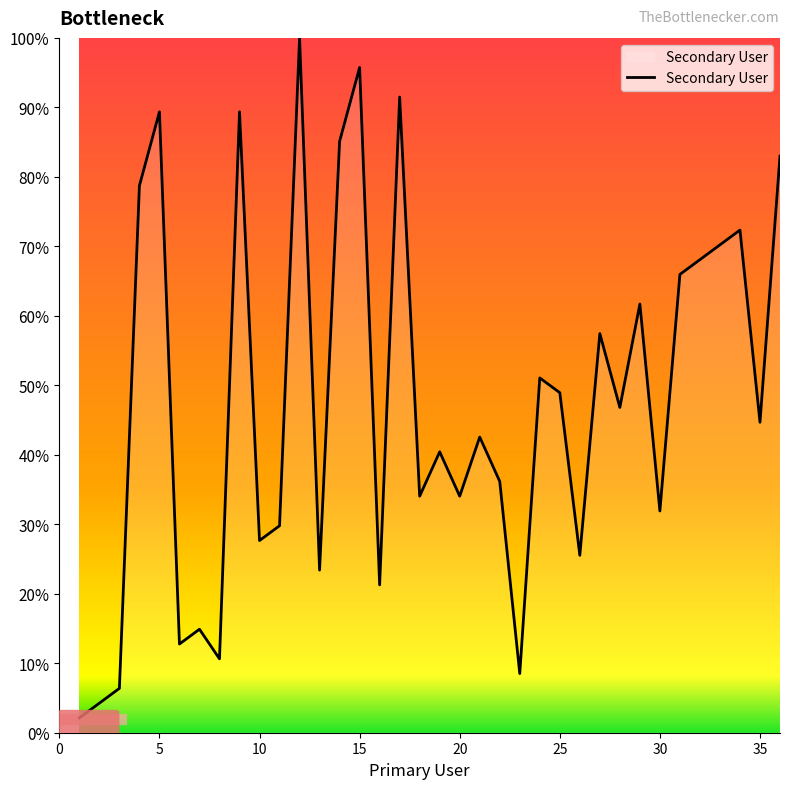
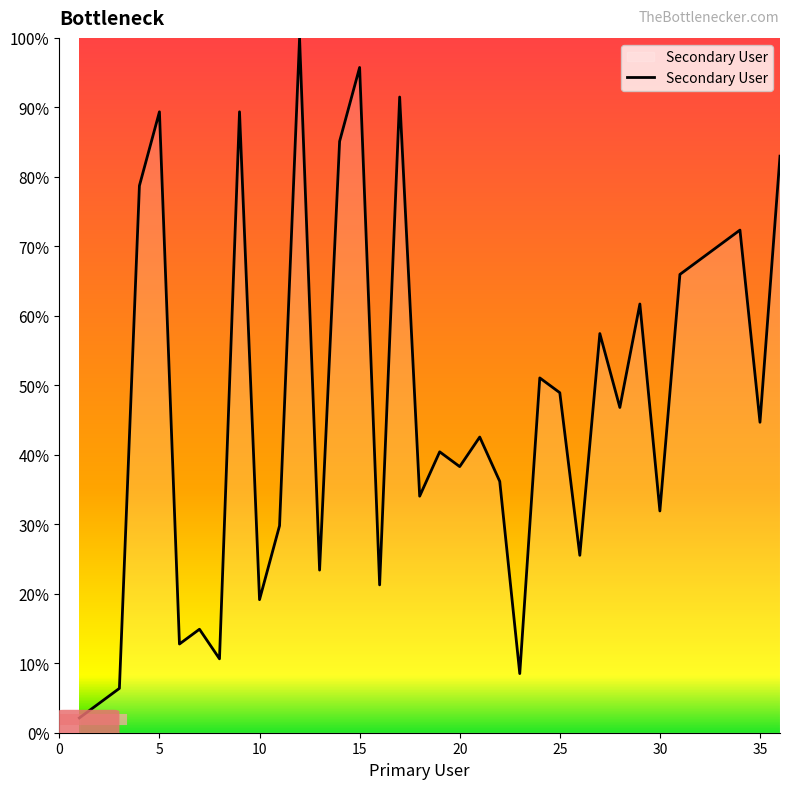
10: 28% -> 19%
20: 34% -> 38%
